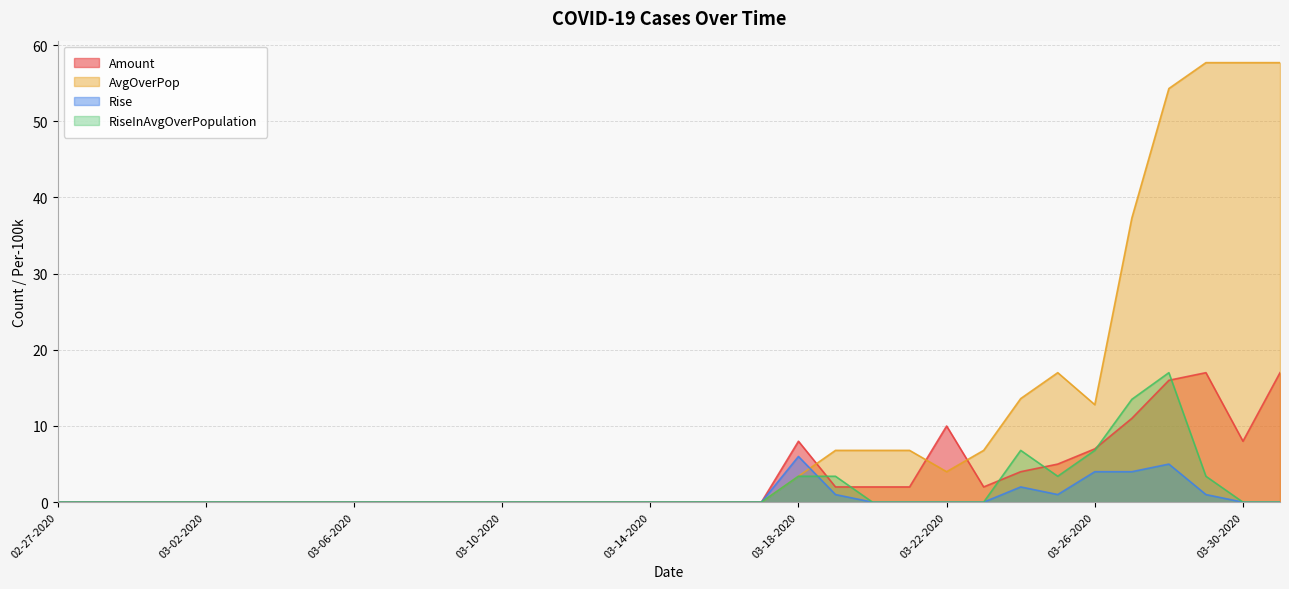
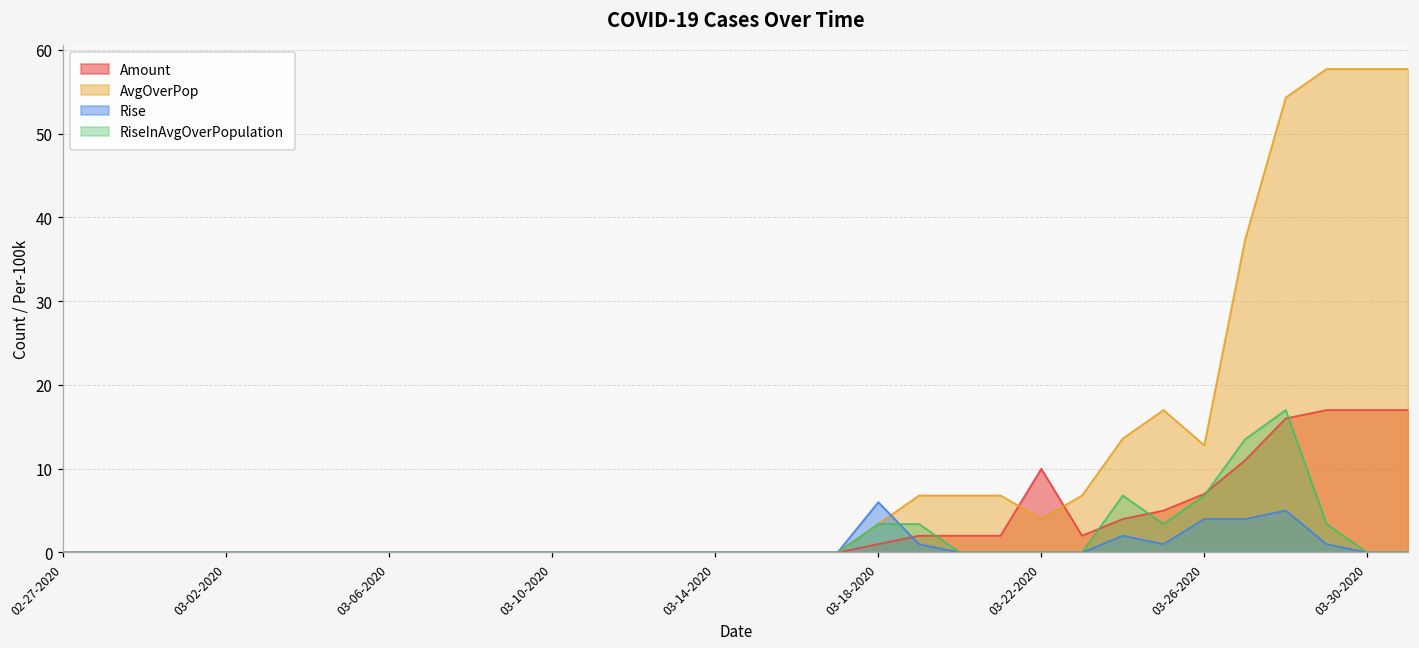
Amount, 03-18-2020: 8 -> 1
Amount, 03-30-2020: 8 -> 17
